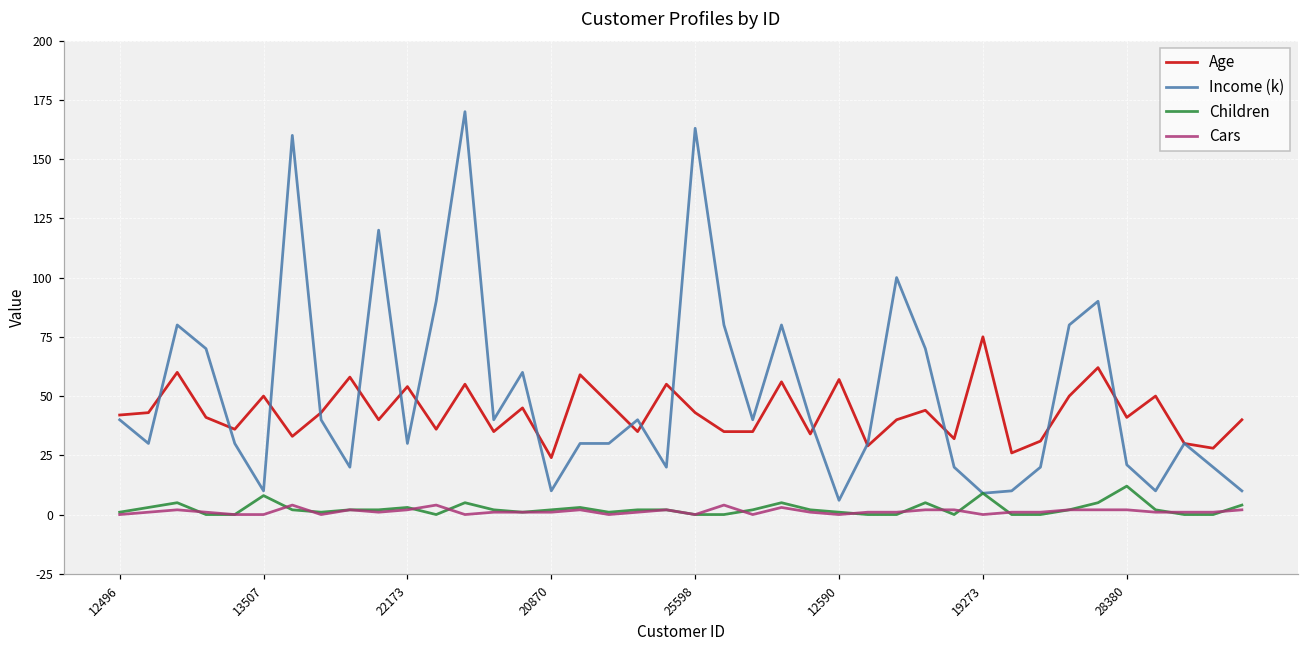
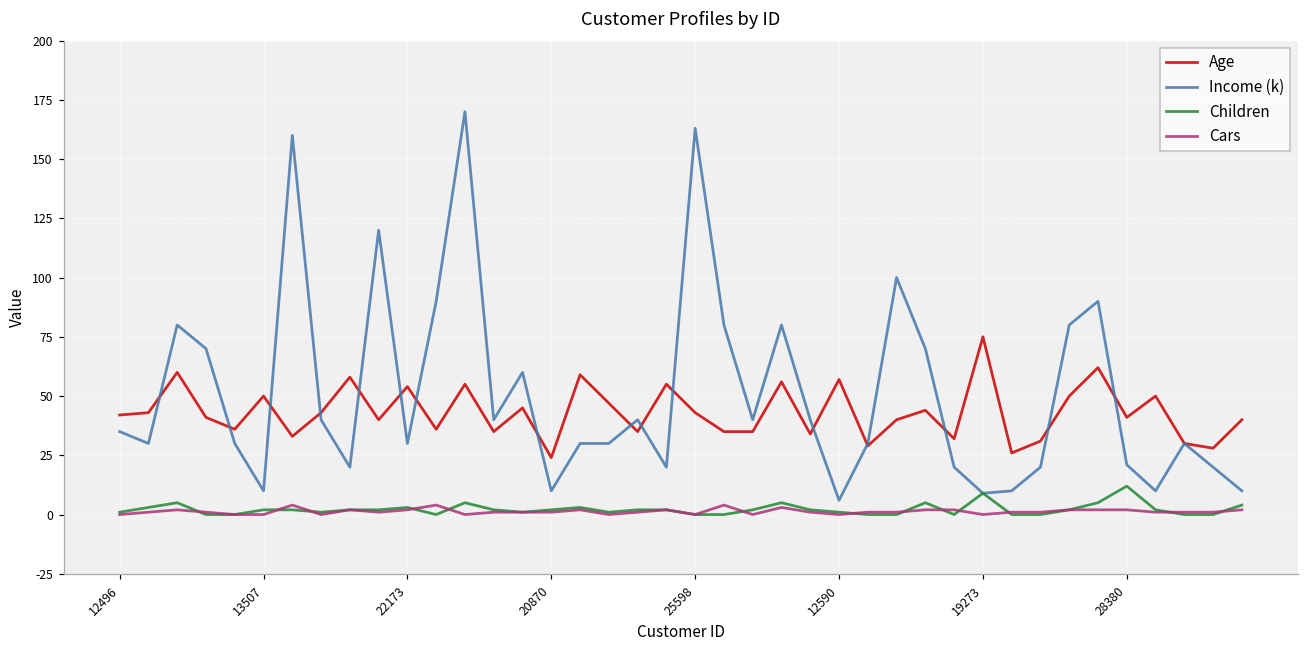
Income (k), 12496: 40 -> 35
Children, 13507: 8 -> 2
